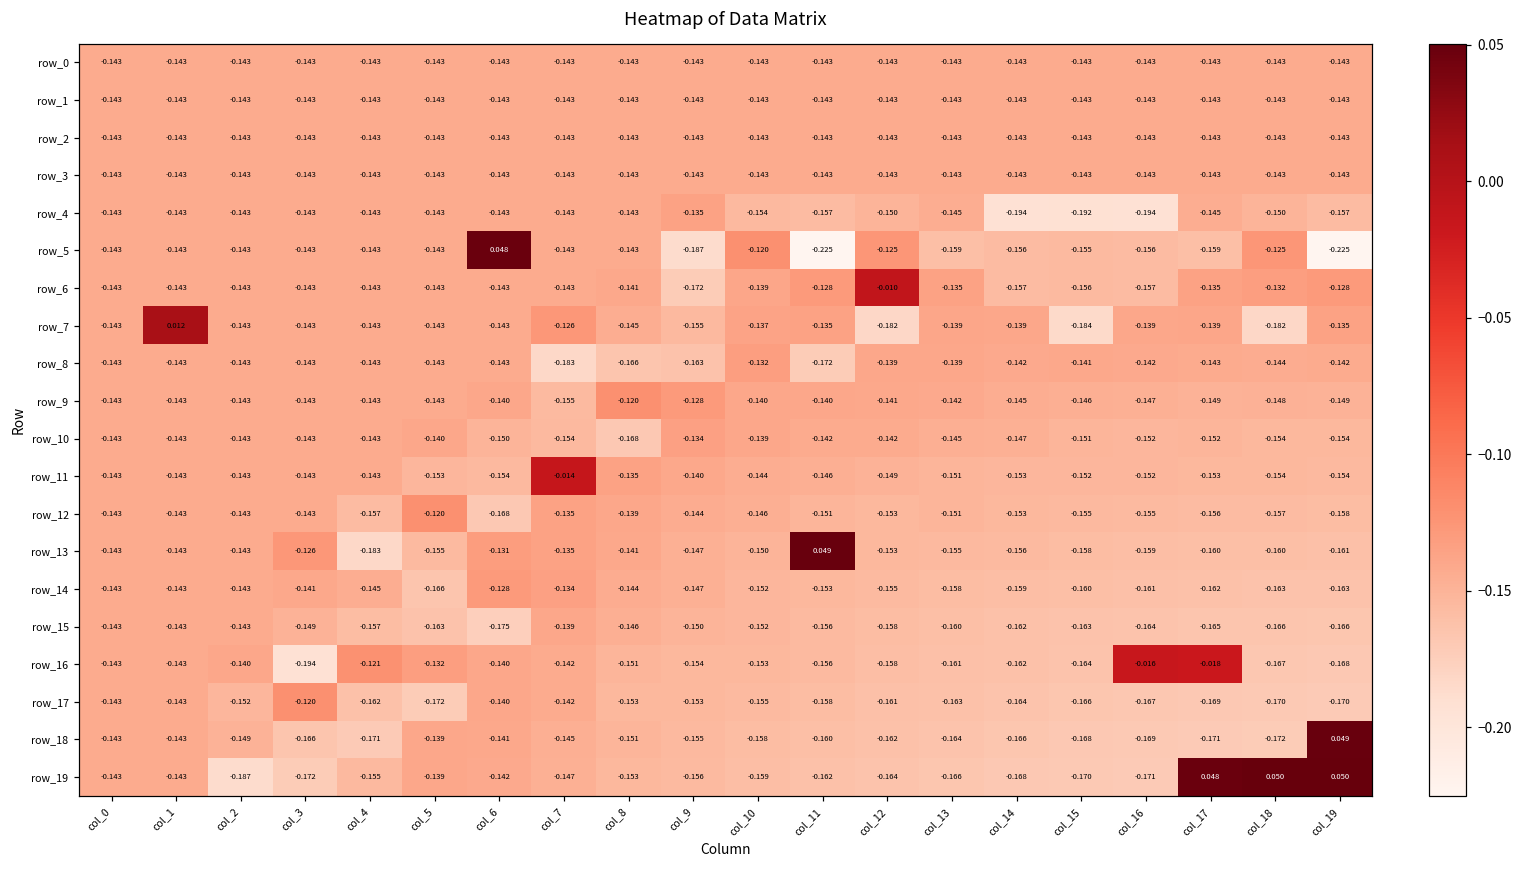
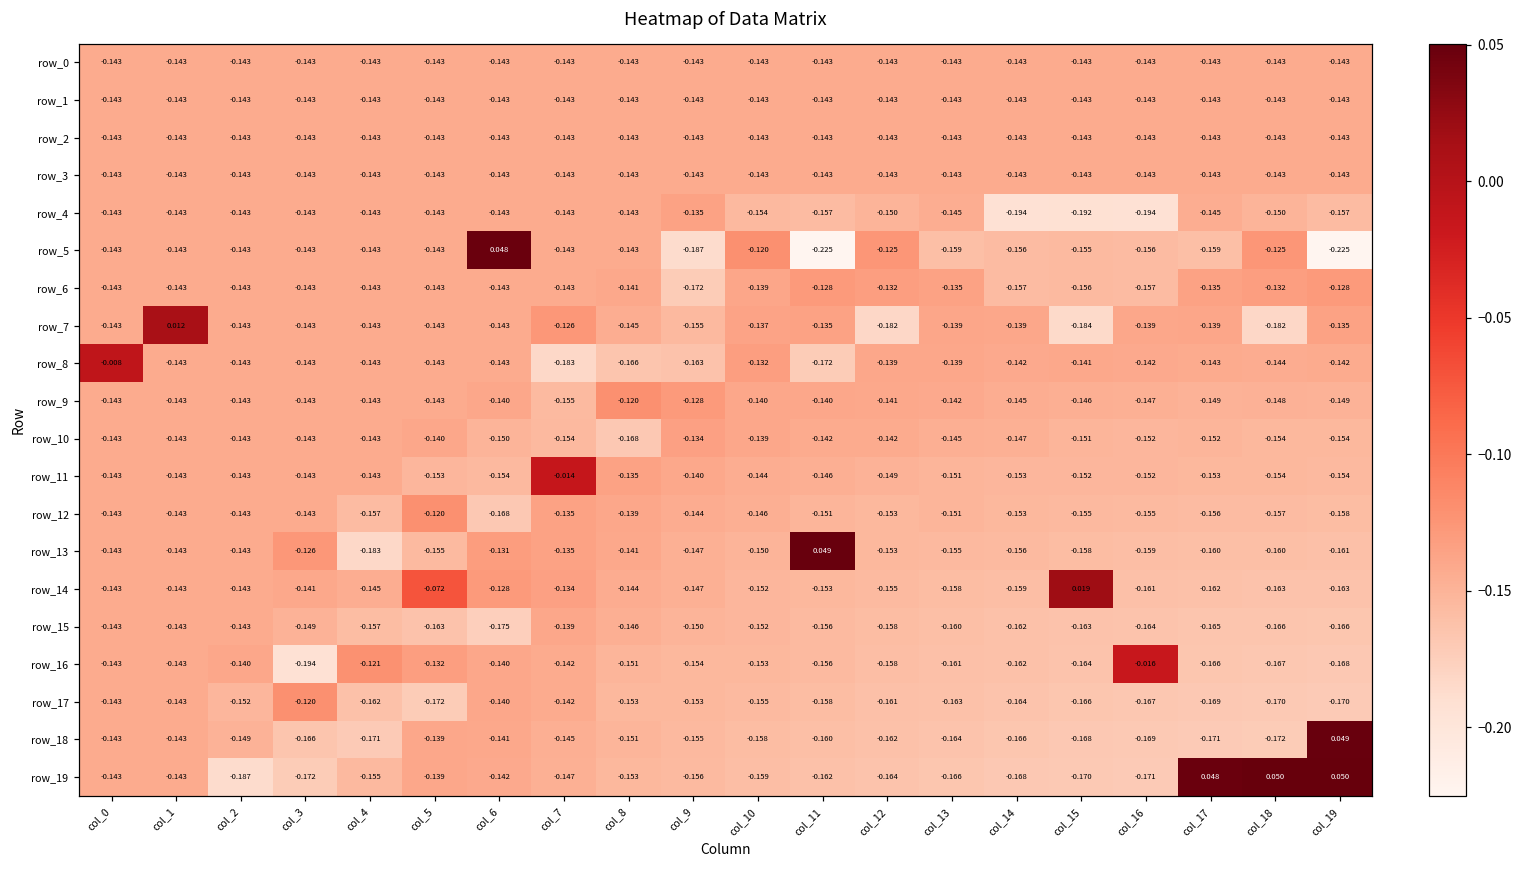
row_6, col_12: -0.010 -> -0.132
row_8, col_0: -0.143 -> -0.008
row_14, col_5: -0.166 -> -0.072
row_14, col_15: -0.160 -> 0.019
row_16, col_17: -0.018 -> -0.166
